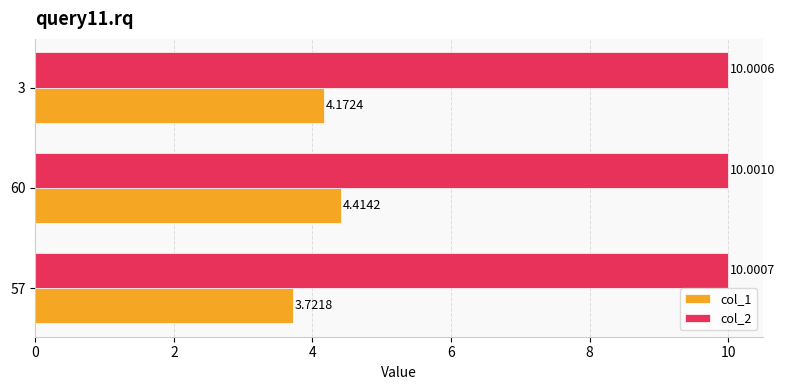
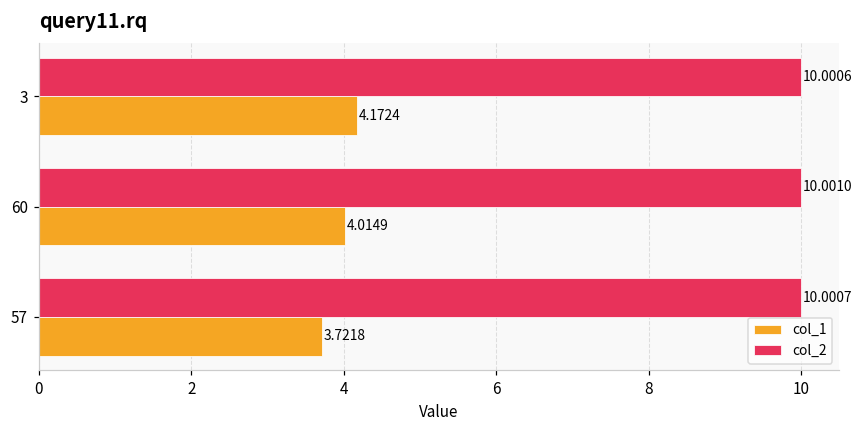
col_1, 60: 4.4142 -> 4.0149
